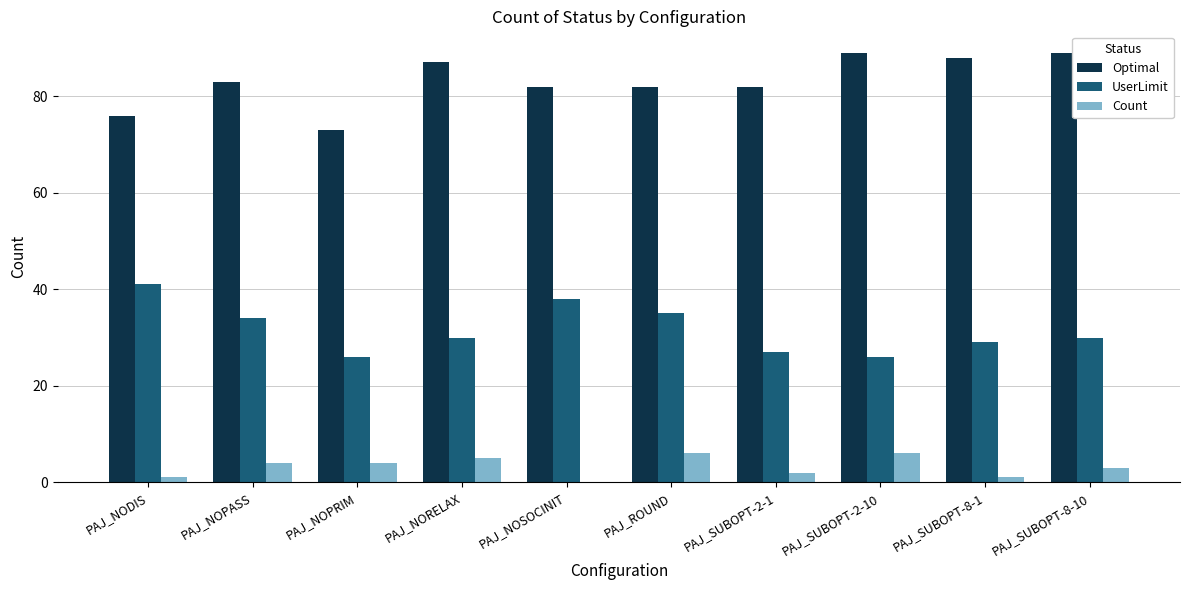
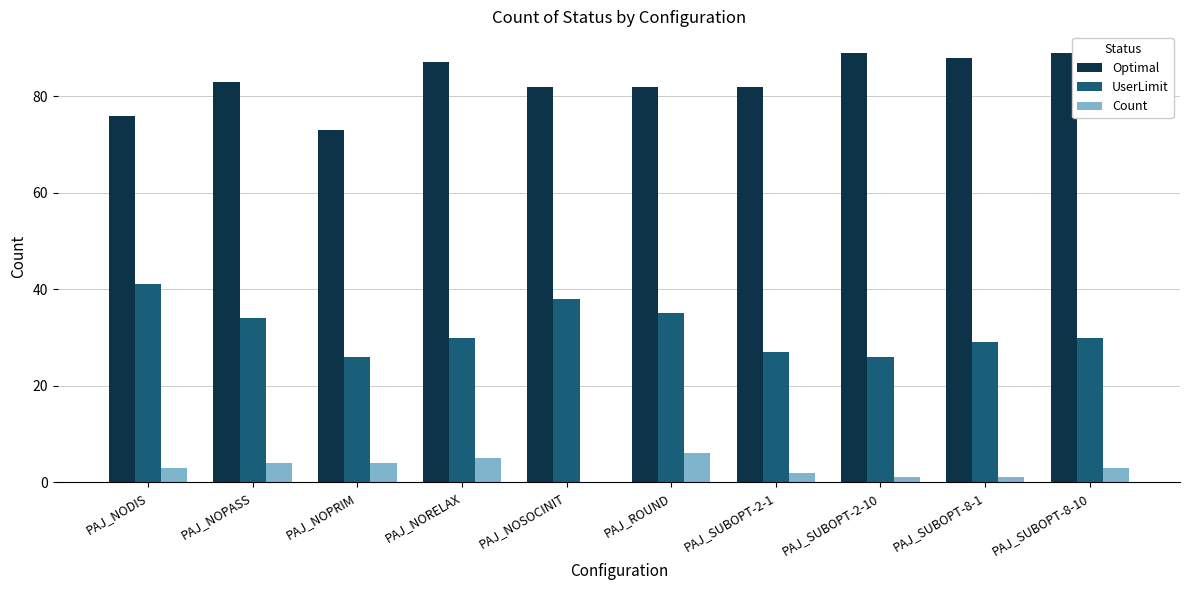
Count, PAJ_NODIS: 1 -> 3
Count, PAJ_SUBOPT-2-10: 6 -> 1
